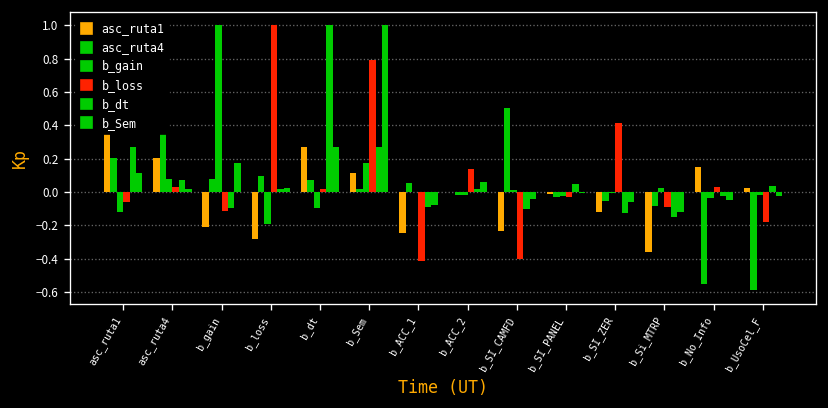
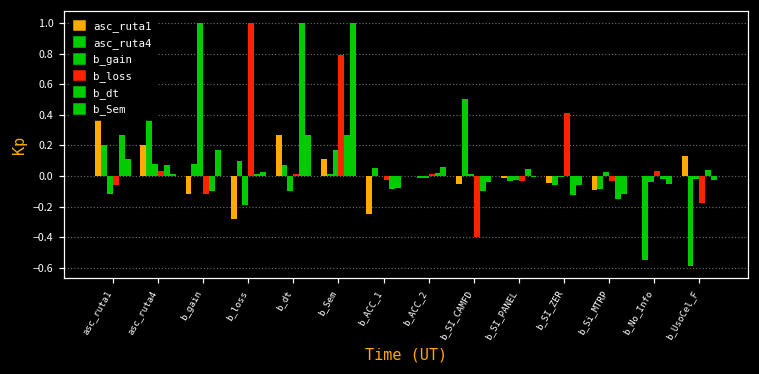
asc_ruta1, b_gain: -0.21 -> -0.12
b_loss, b_ACC_1: -0.41 -> -0.02
b_loss, b_ACC_2: 0.14 -> 0.02
asc_ruta1, b_SI_CAMFD: -0.23 -> -0.05
asc_ruta1, b_SI_ZER: -0.12 -> -0.05
asc_ruta1, b_Si_MTRP: -0.36 -> -0.09
b_loss, b_Si_MTRP: -0.09 -> -0.03
asc_ruta1, b_No_Info: 0.15 -> 0.00
asc_ruta1, b_UsoCel_F: 0.03 -> 0.13
